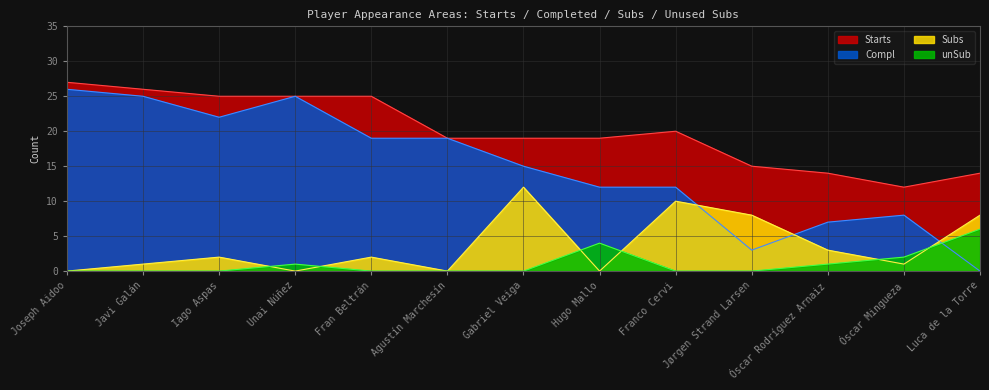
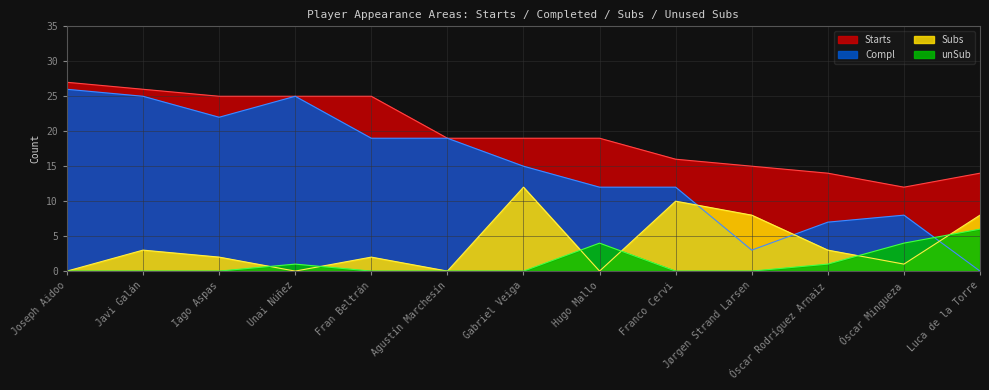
Subs, Javi Galán: 1 -> 3
Starts, Franco Cervi: 20 -> 16
unSub, Óscar Mingueza: 2 -> 4
